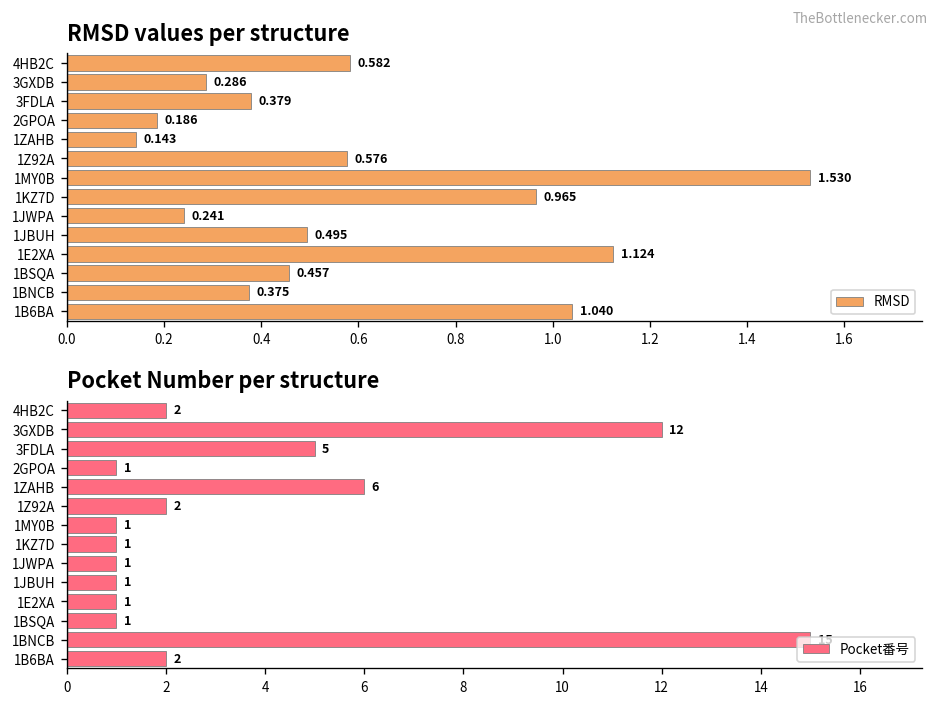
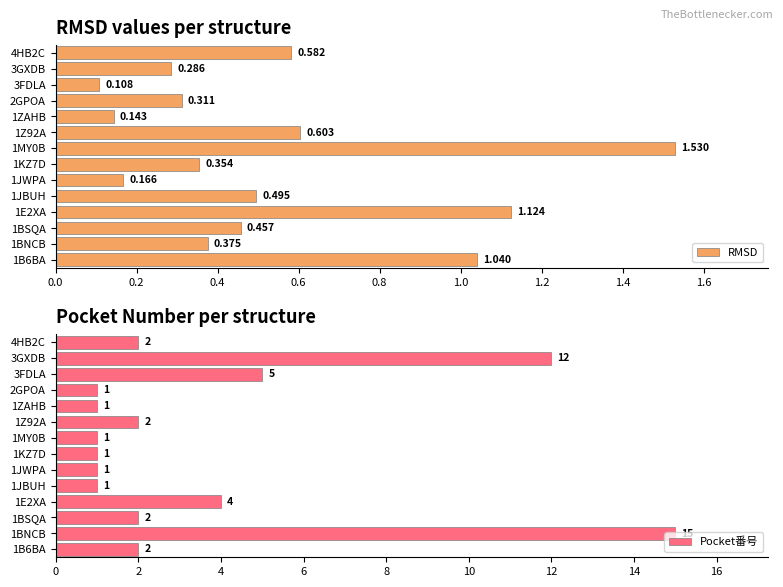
RMSD values per structure, 3FDLA: 0.379 -> 0.108
RMSD values per structure, 2GPOA: 0.186 -> 0.311
RMSD values per structure, 1Z92A: 0.576 -> 0.603
RMSD values per structure, 1KZ7D: 0.965 -> 0.354
RMSD values per structure, 1JWPA: 0.241 -> 0.166
Pocket Number per structure, 1ZAHB: 6 -> 1
Pocket Number per structure, 1E2XA: 1 -> 4
Pocket Number per structure, 1BSQA: 1 -> 2
